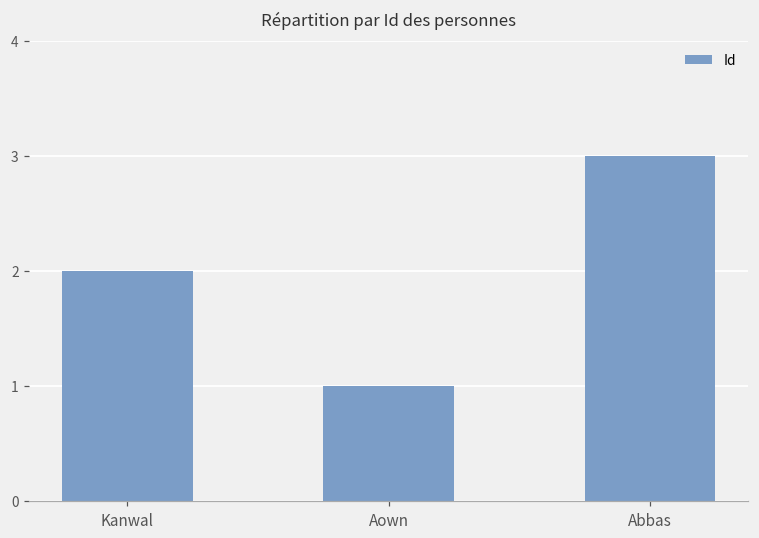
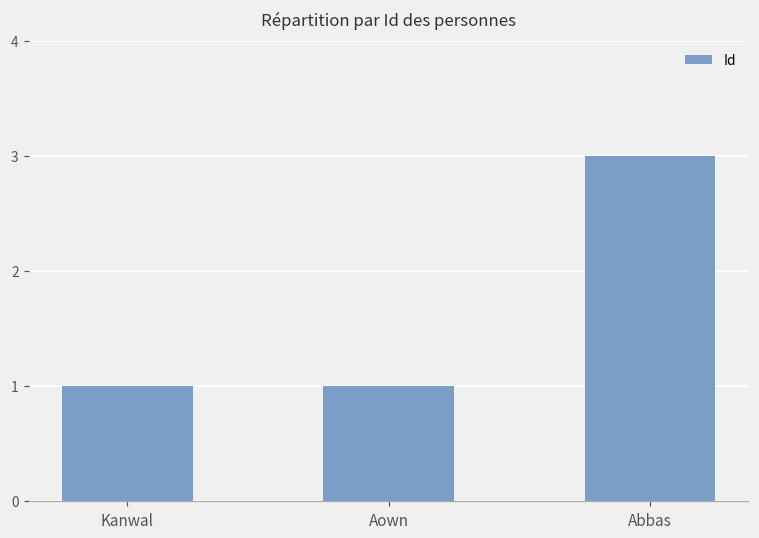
Kanwal: 2 -> 1
